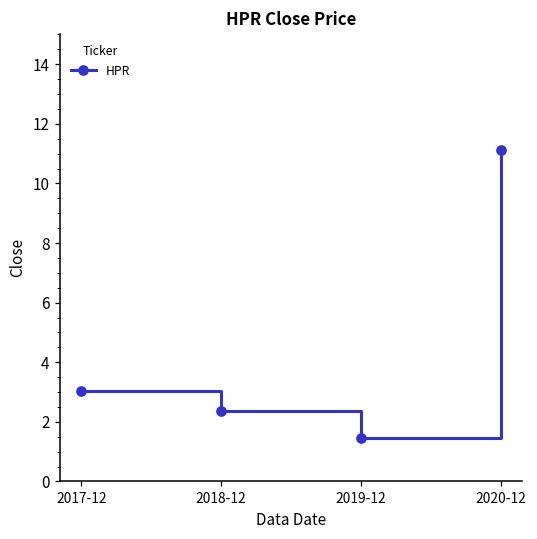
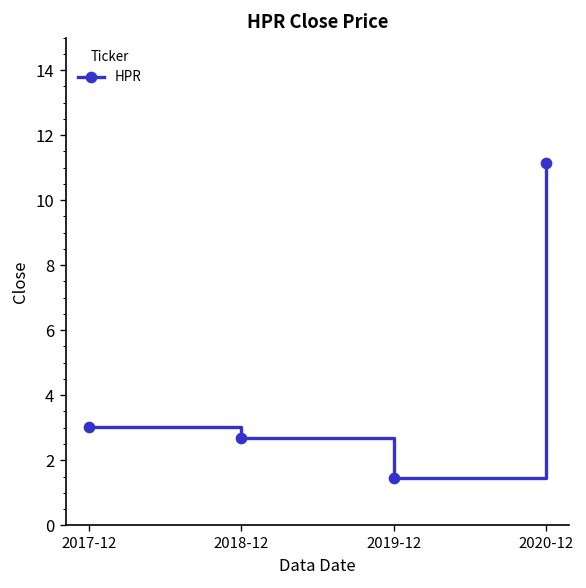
2018-12: 2.4 -> 2.7
